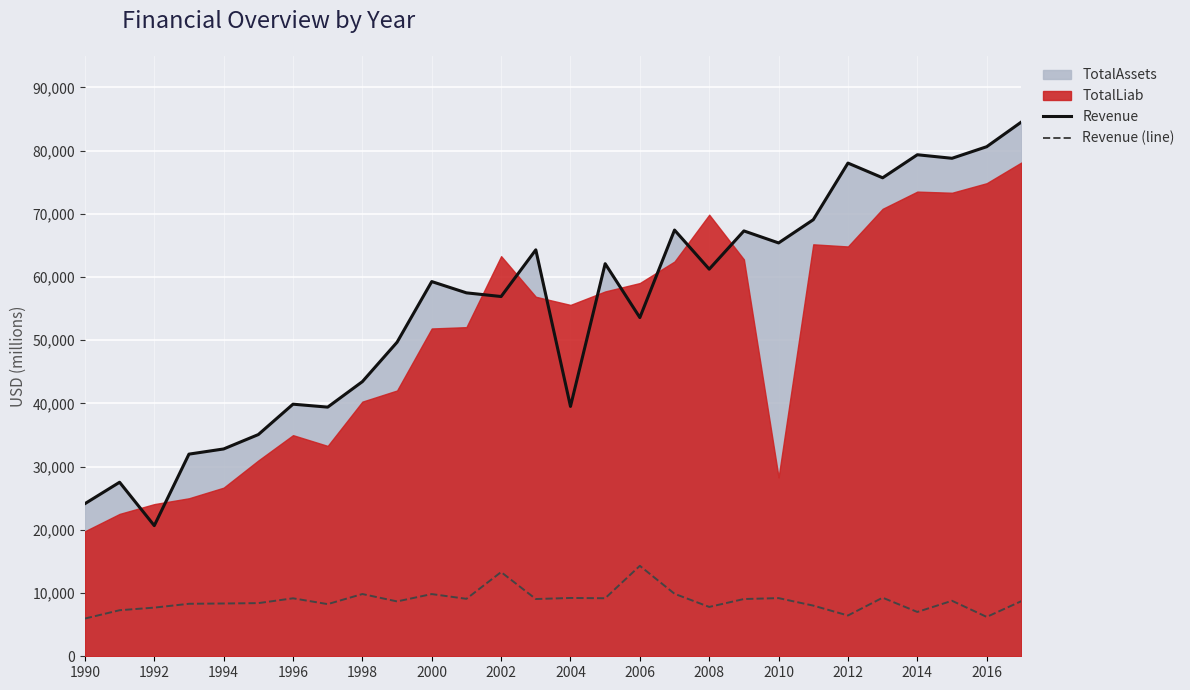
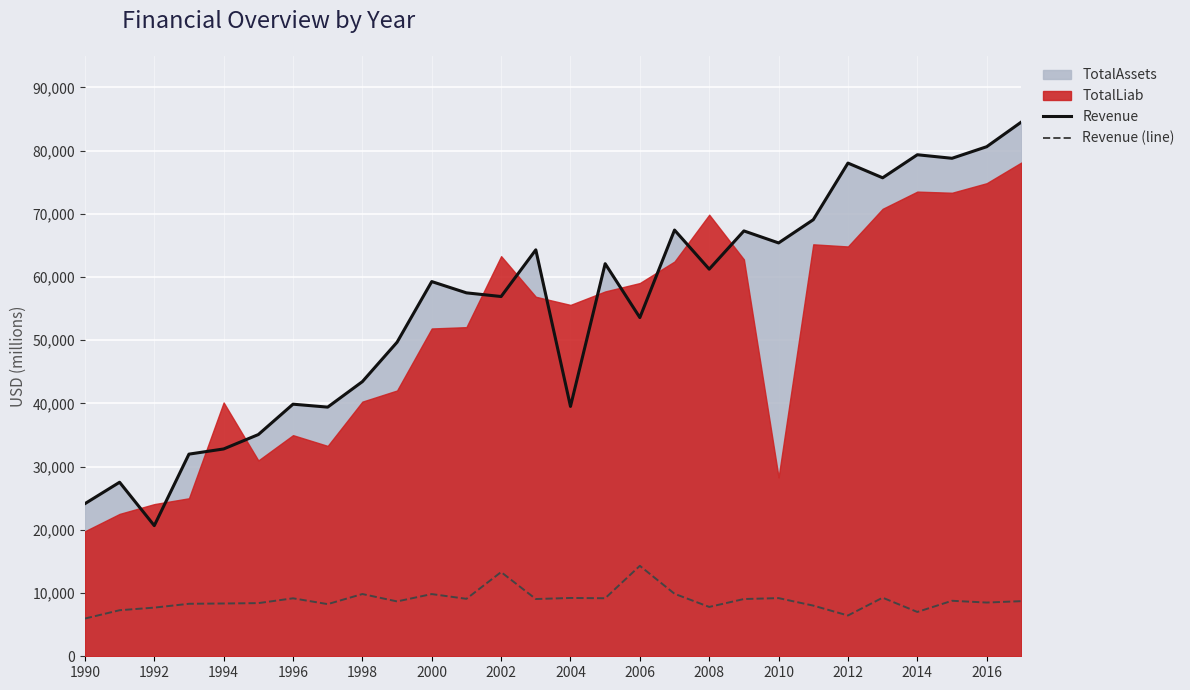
TotalLiab, 1994: 27,000 -> 40,000
Revenue (line), 2016: 6,000 -> 8,000
